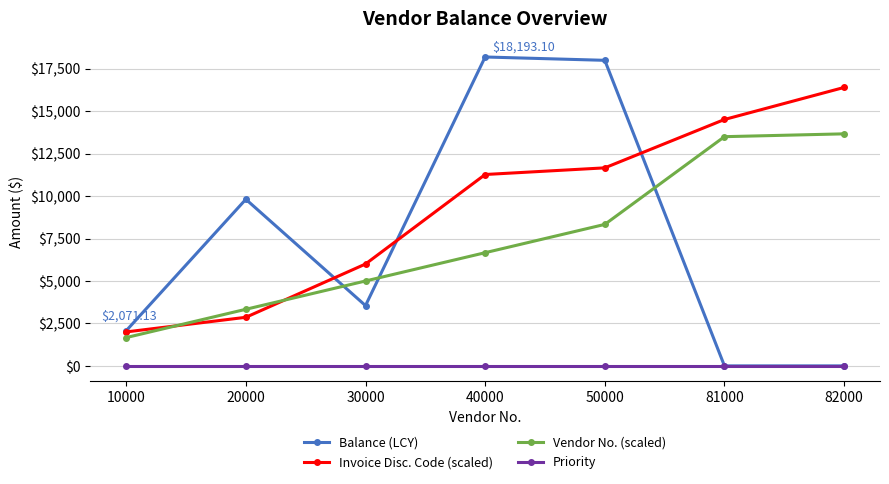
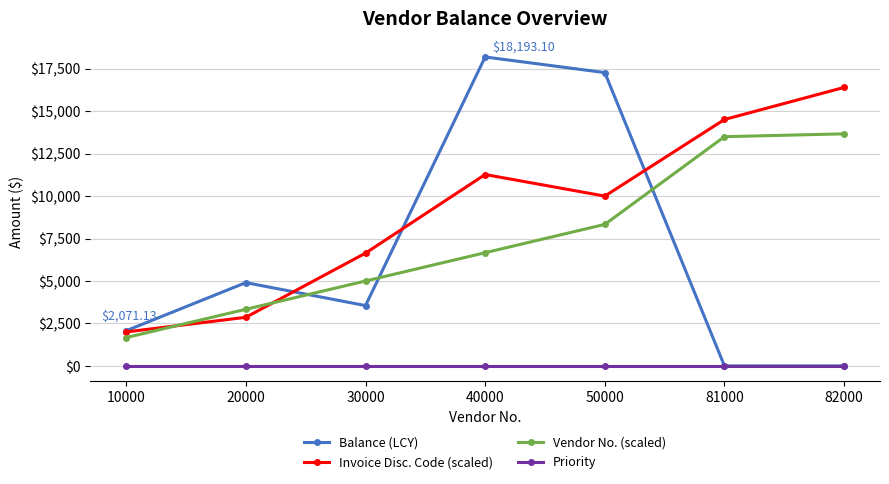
Balance (LCY), 20000: $9,800 -> $4,900
Invoice Disc. Code (scaled), 30000: $6,000 -> $6,600
Balance (LCY), 50000: $18,000 -> $17,300
Invoice Disc. Code (scaled), 50000: $11,700 -> $10,000
